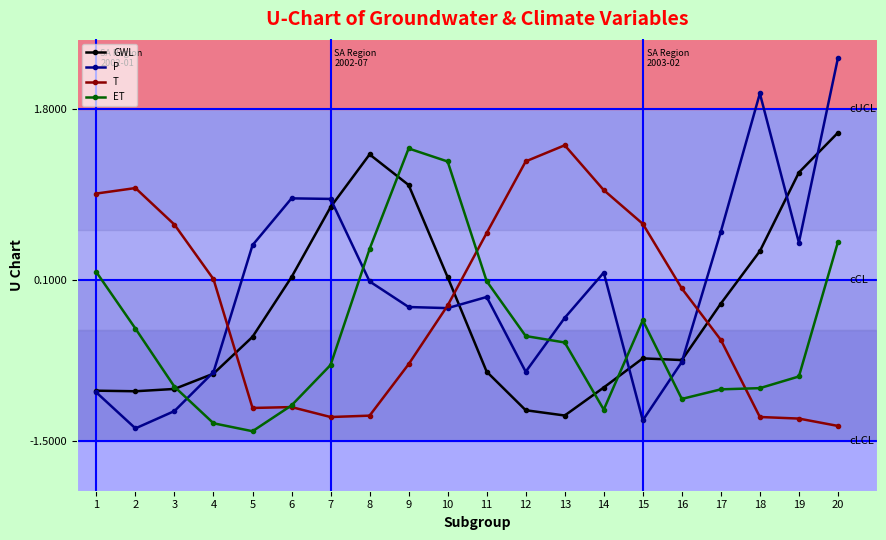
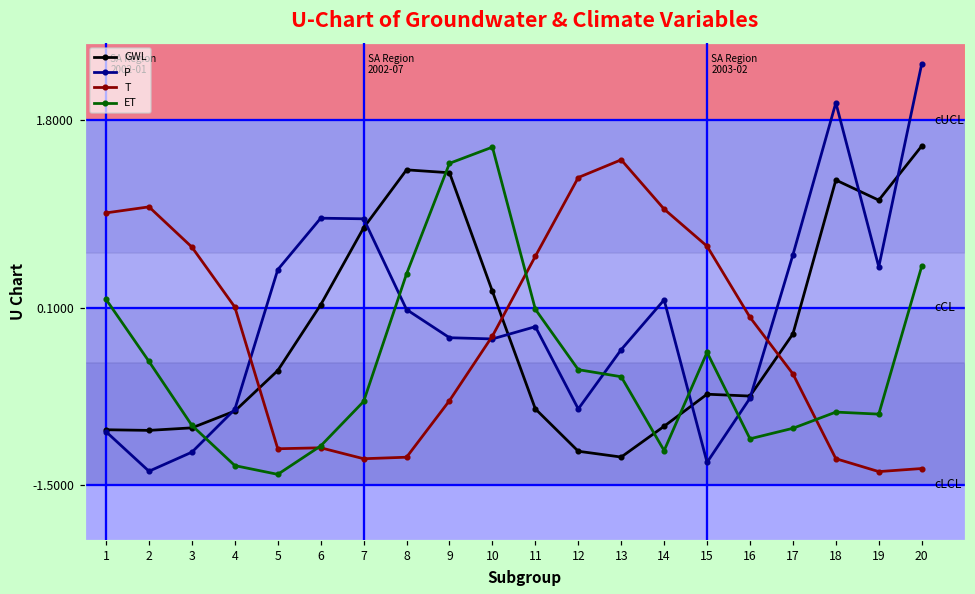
GWL, 9: 1.04 -> 1.32
GWL, 10: 0.13 -> 0.25
ET, 10: 1.28 -> 1.56
GWL, 18: 0.39 -> 1.26
ET, 18: -0.98 -> -0.84
GWL, 19: 1.17 -> 1.07
T, 19: -1.28 -> -1.38
